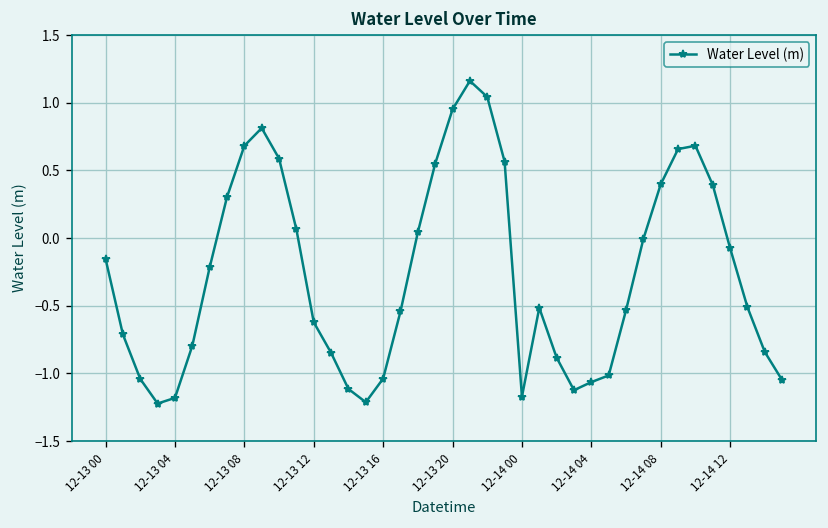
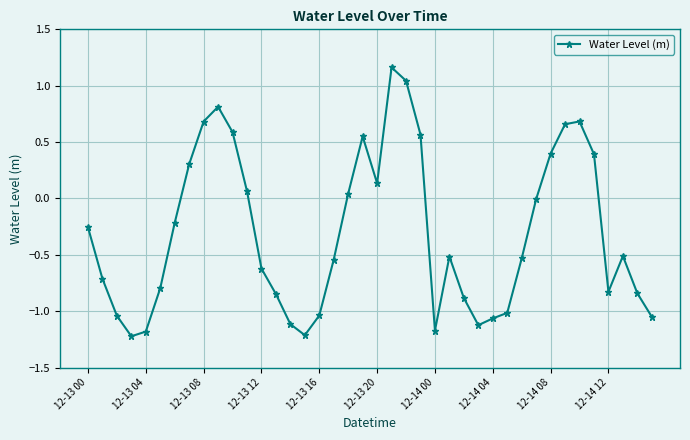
12-13 00: -0.15 -> -0.26
12-13 20: 0.95 -> 0.13
12-14 12: -0.07 -> -0.83
